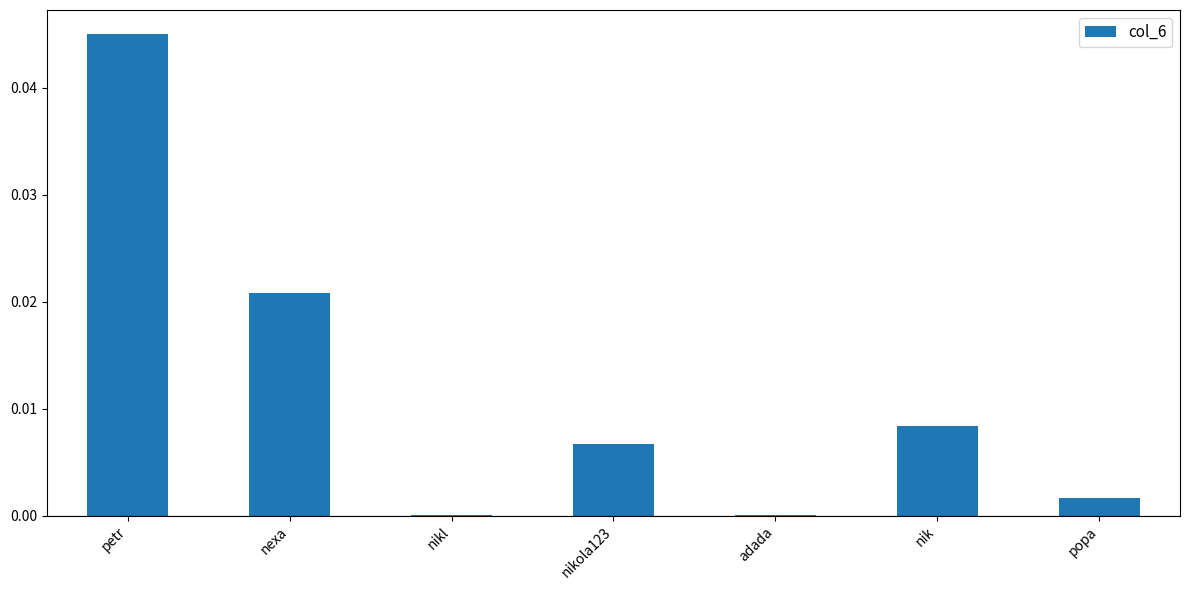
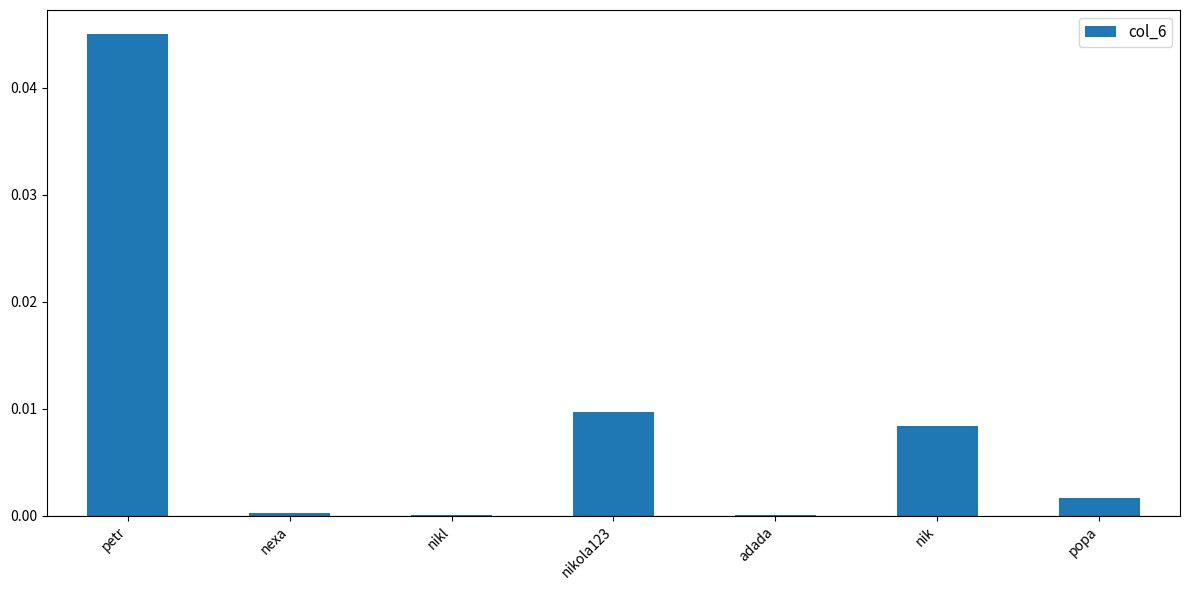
nexa: 0.0208 -> 0.0002
nikola123: 0.0067 -> 0.0097
